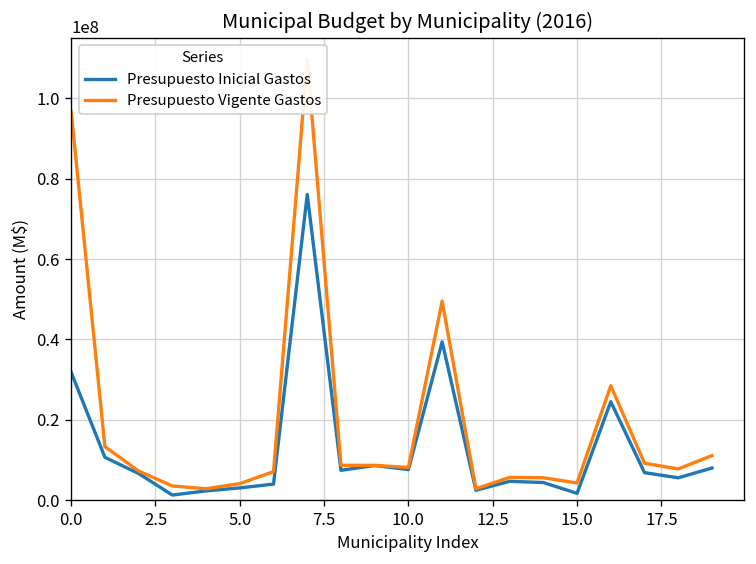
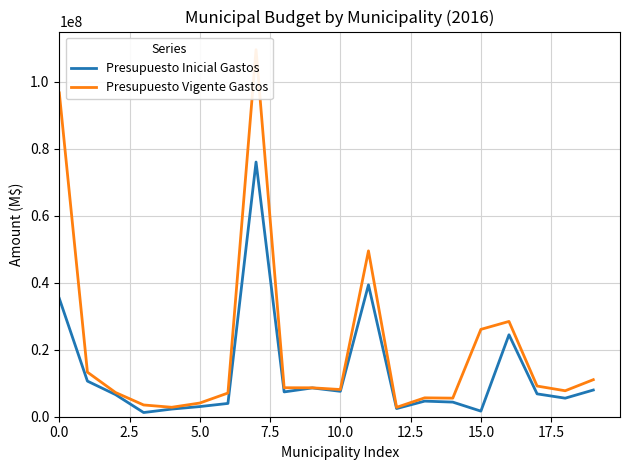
Presupuesto Inicial Gastos, 0.0: 32000000 -> 35000000
Presupuesto Vigente Gastos, 15.0: 4000000 -> 26000000
